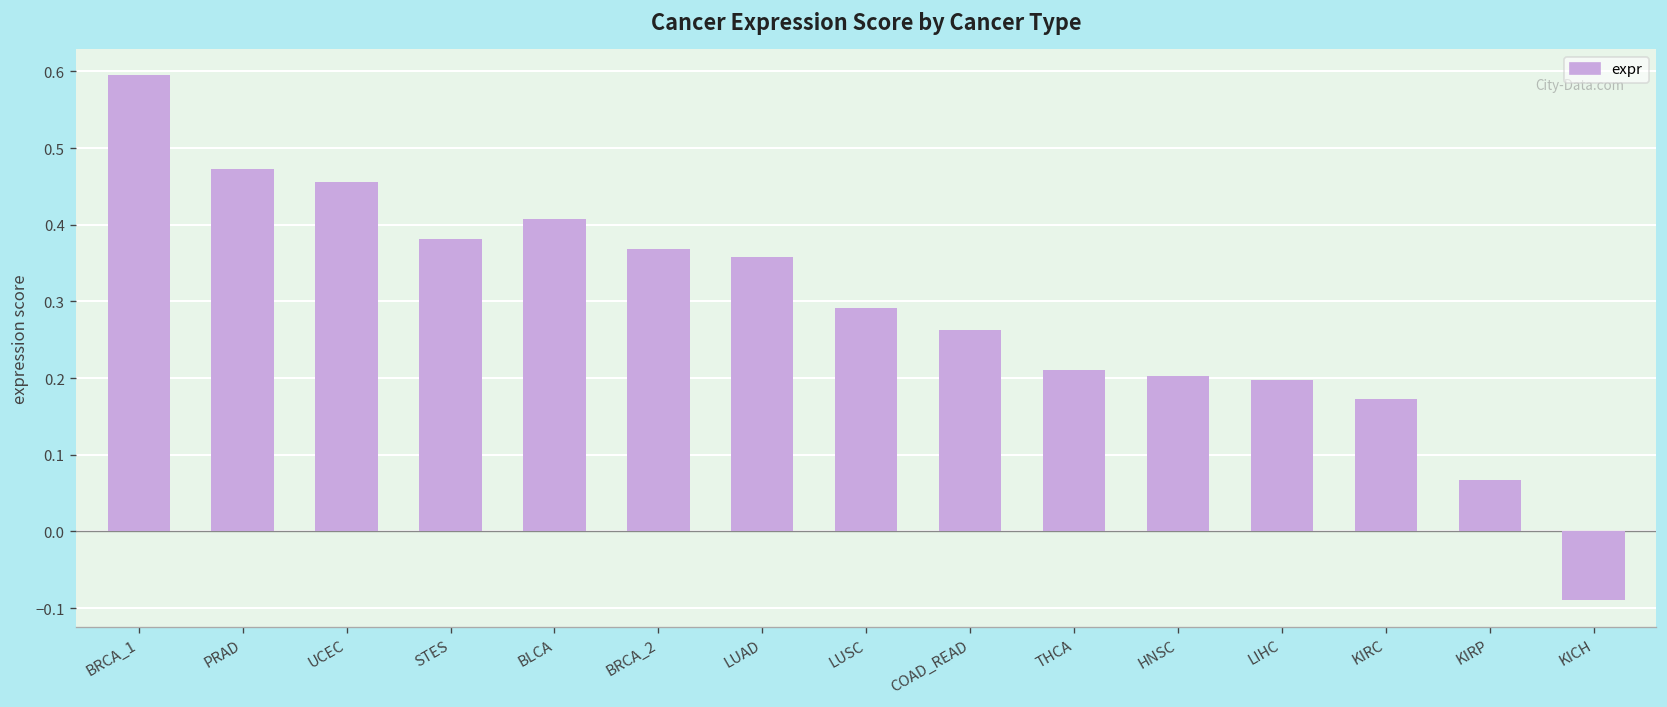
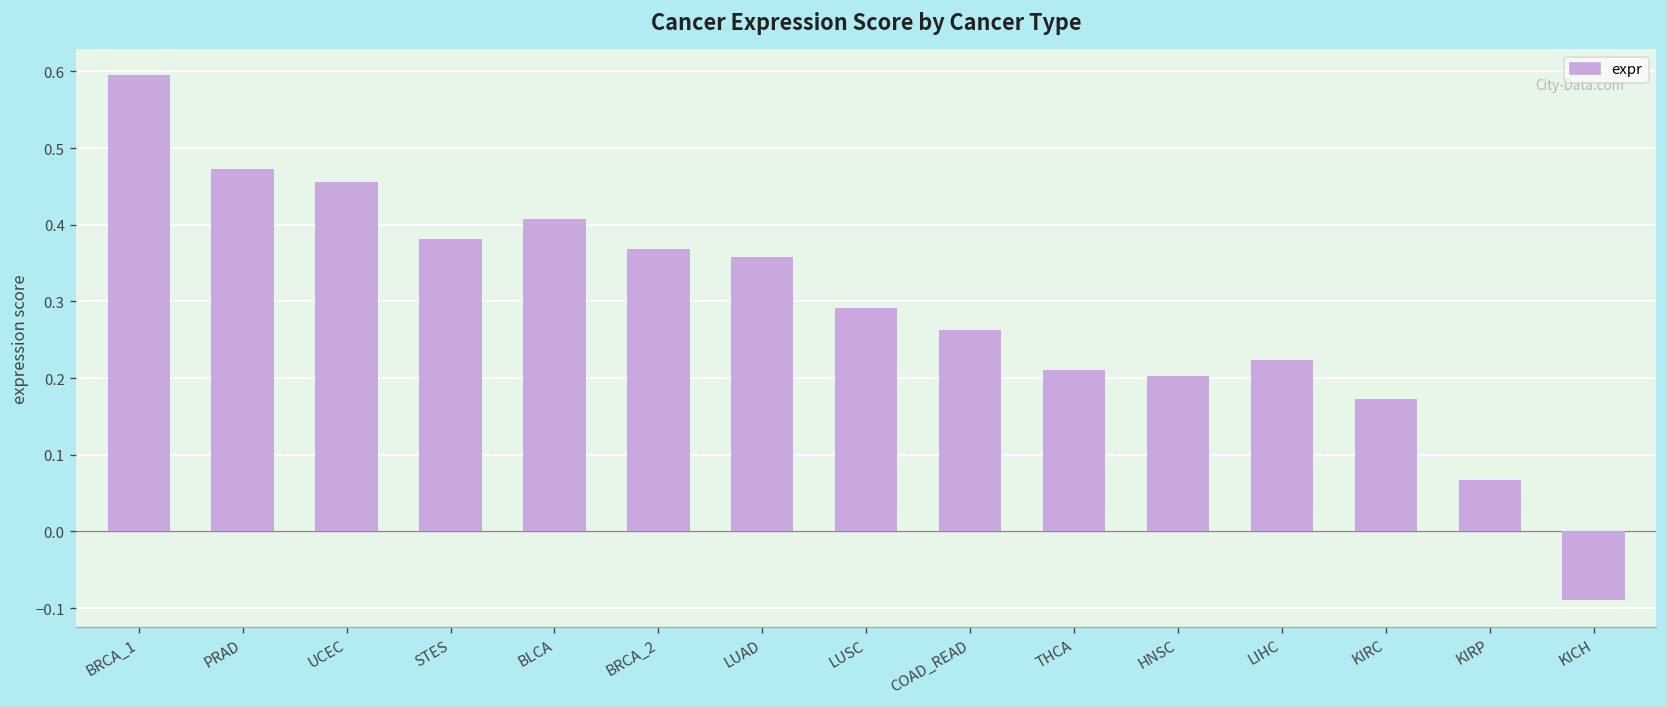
LIHC: 0.20 -> 0.22
